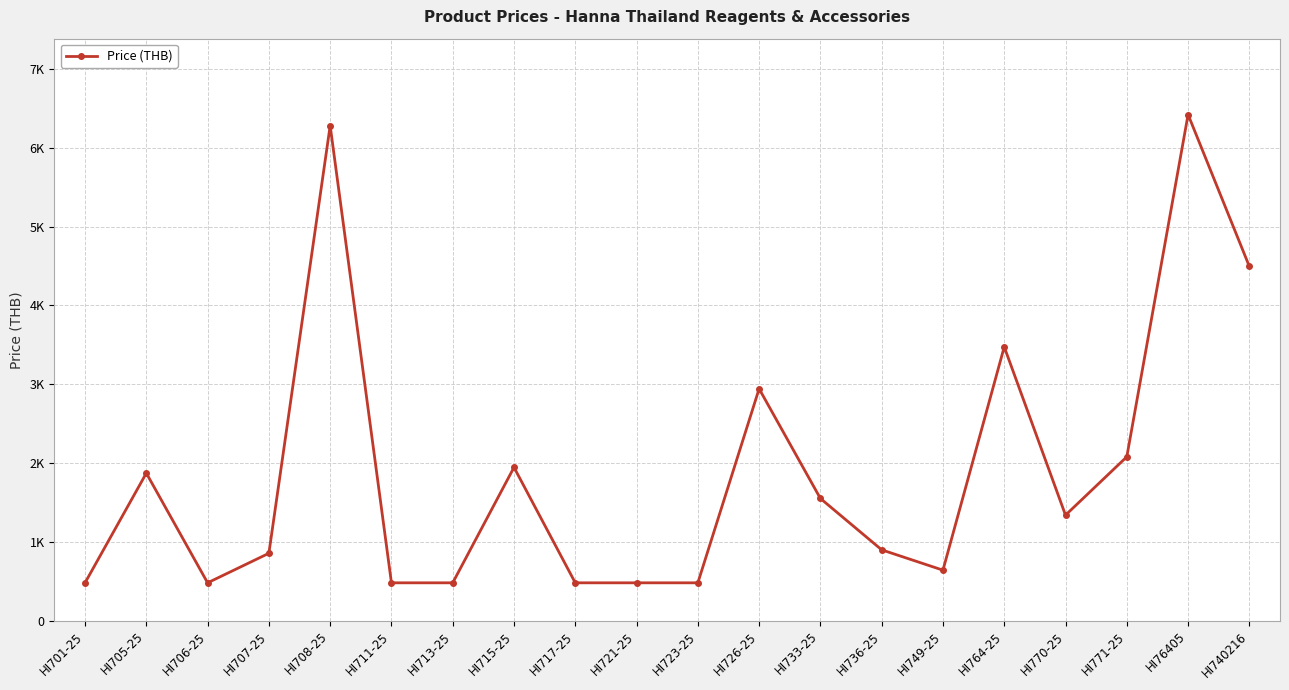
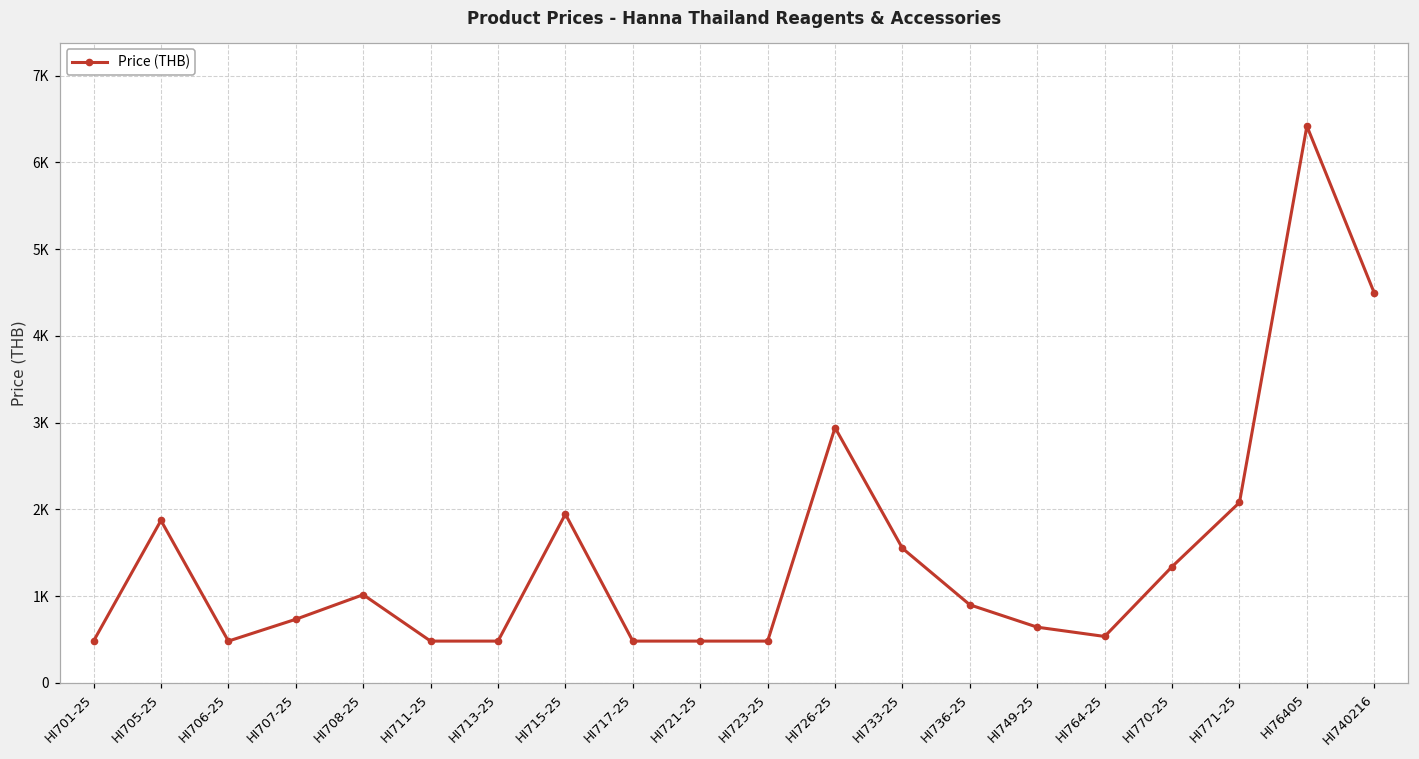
HI707-25: 900 -> 700
HI708-25: 6300 -> 1000
HI764-25: 3500 -> 500
